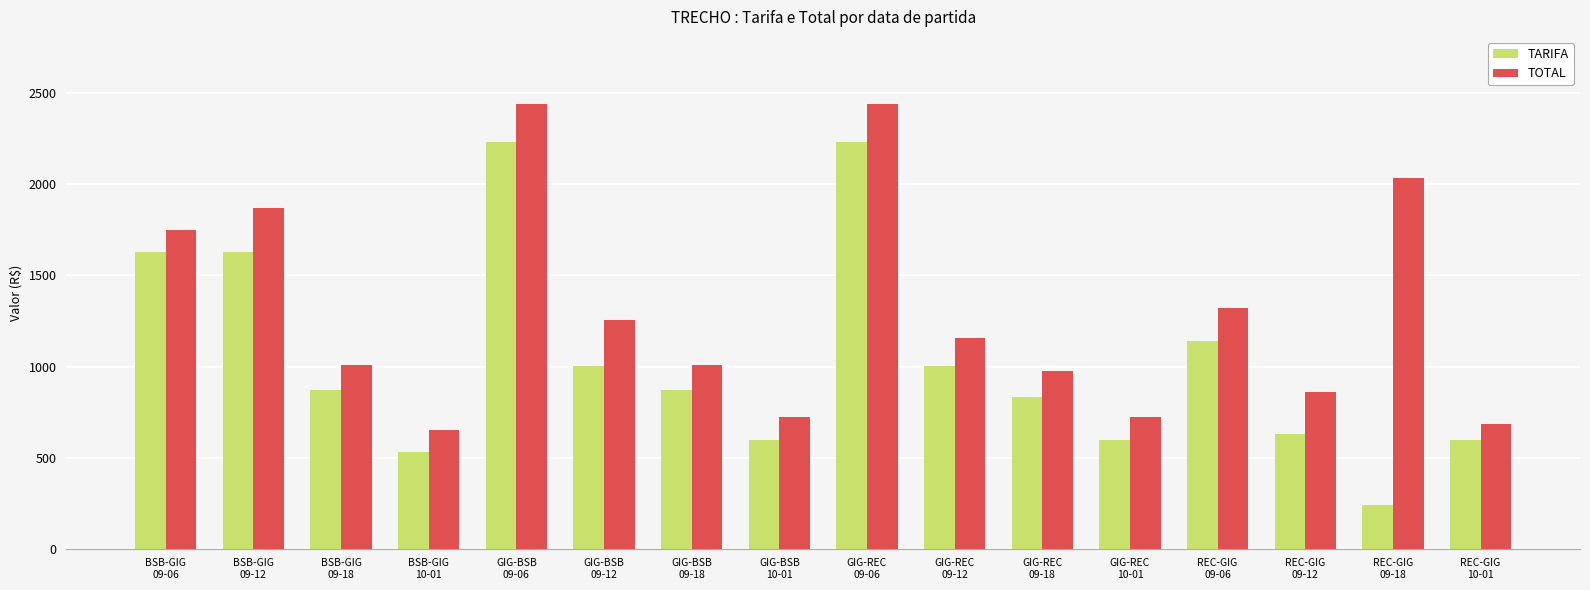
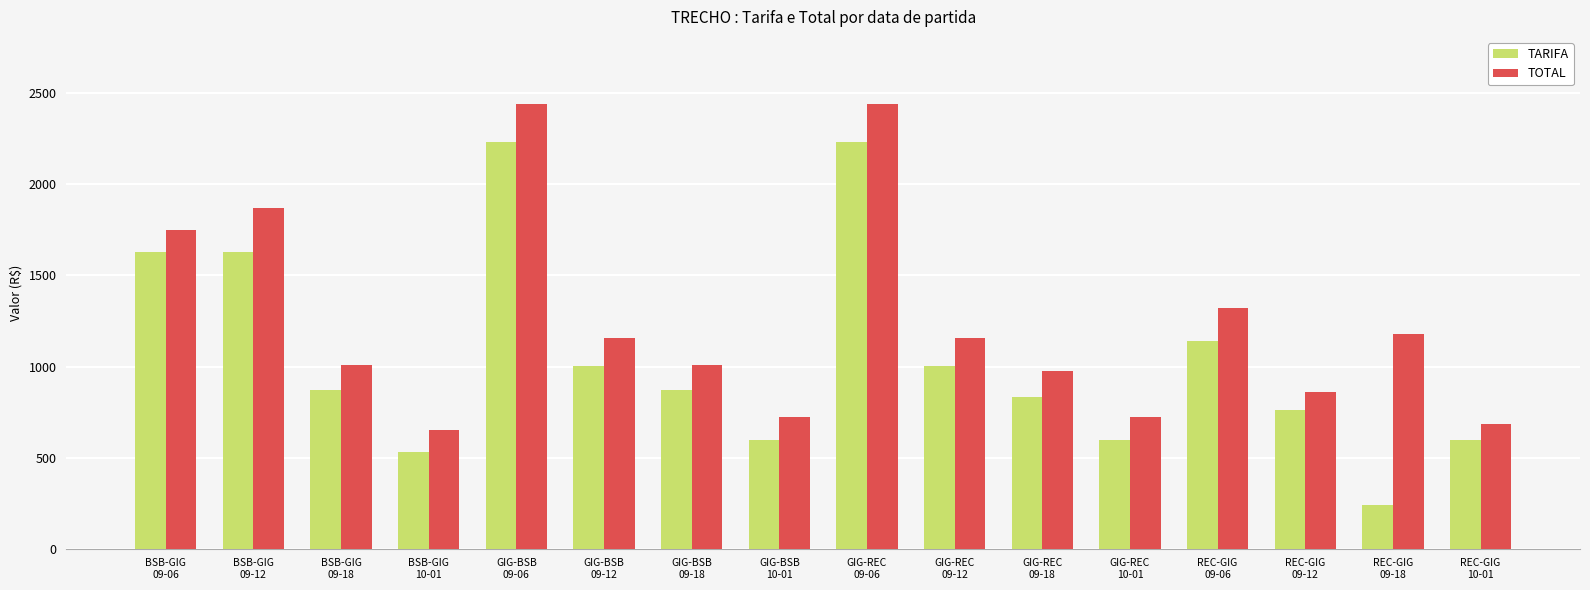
TOTAL, GIG-BSB 09-12: 1250 -> 1150
TARIFA, REC-GIG 09-12: 630 -> 760
TOTAL, REC-GIG 09-18: 2030 -> 1180
